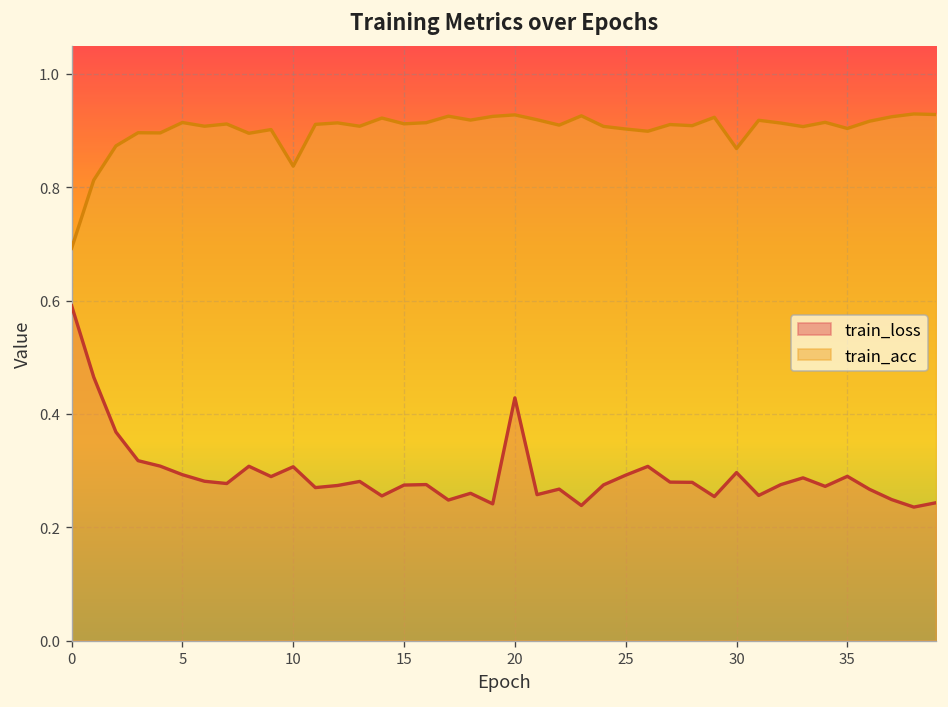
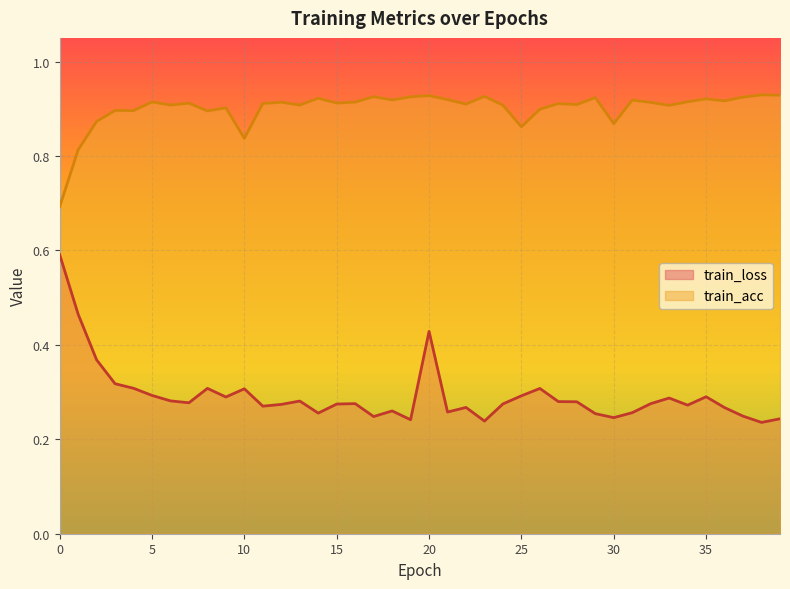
train_acc, 25: 0.90 -> 0.86
train_loss, 30: 0.30 -> 0.25
train_acc, 35: 0.90 -> 0.92
